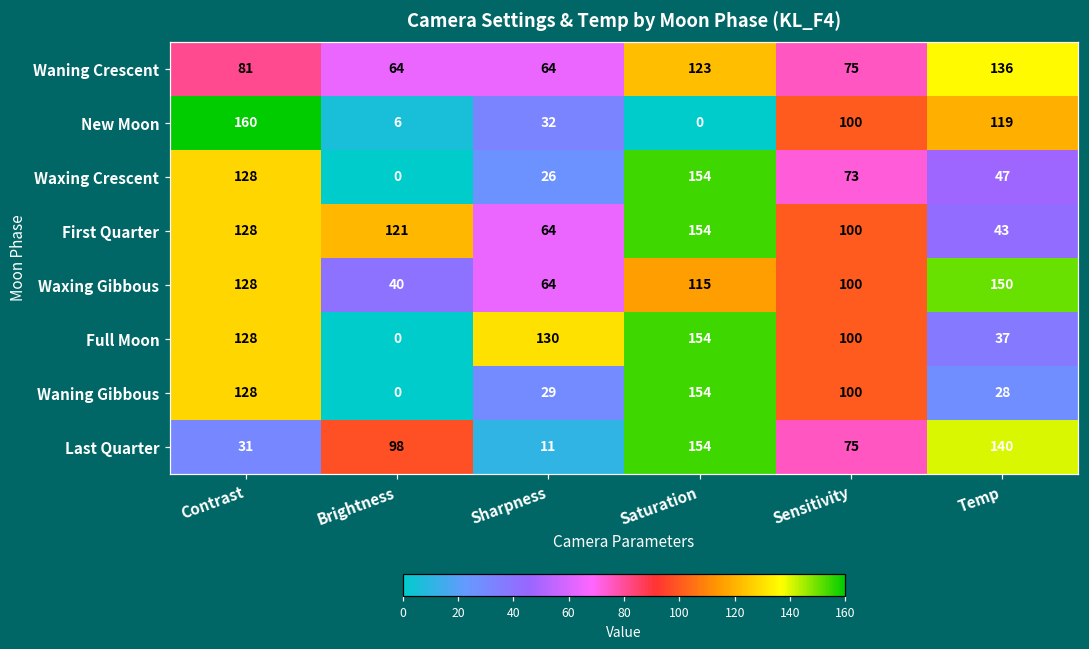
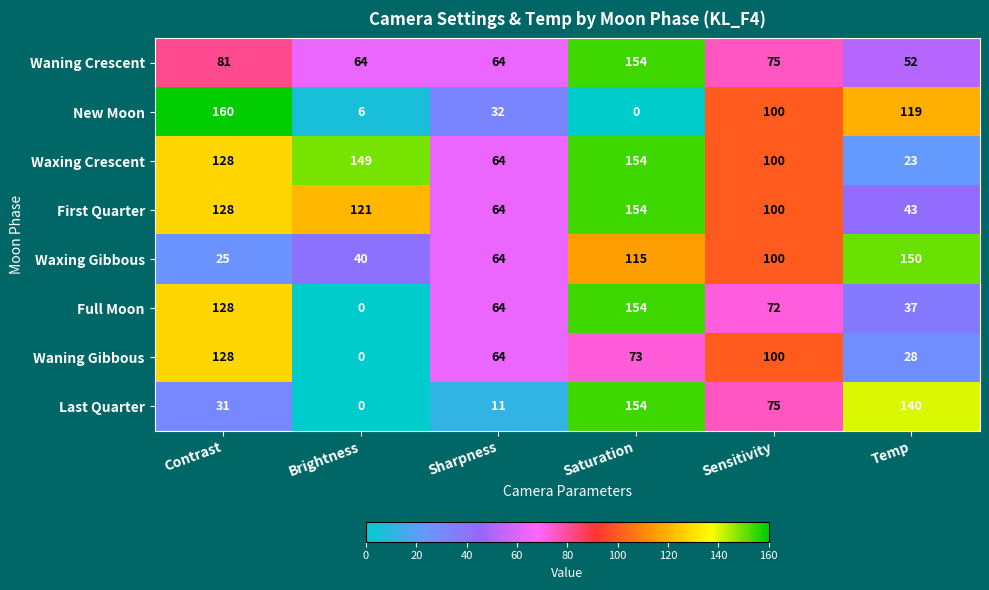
Waning Crescent, Saturation: 123 -> 154
Waning Crescent, Temp: 136 -> 52
Waxing Crescent, Brightness: 0 -> 149
Waxing Crescent, Sharpness: 26 -> 64
Waxing Crescent, Sensitivity: 73 -> 100
Waxing Crescent, Temp: 47 -> 23
Waxing Gibbous, Contrast: 128 -> 25
Full Moon, Sharpness: 130 -> 64
Full Moon, Sensitivity: 100 -> 72
Waning Gibbous, Sharpness: 29 -> 64
Waning Gibbous, Saturation: 154 -> 73
Last Quarter, Brightness: 98 -> 0
